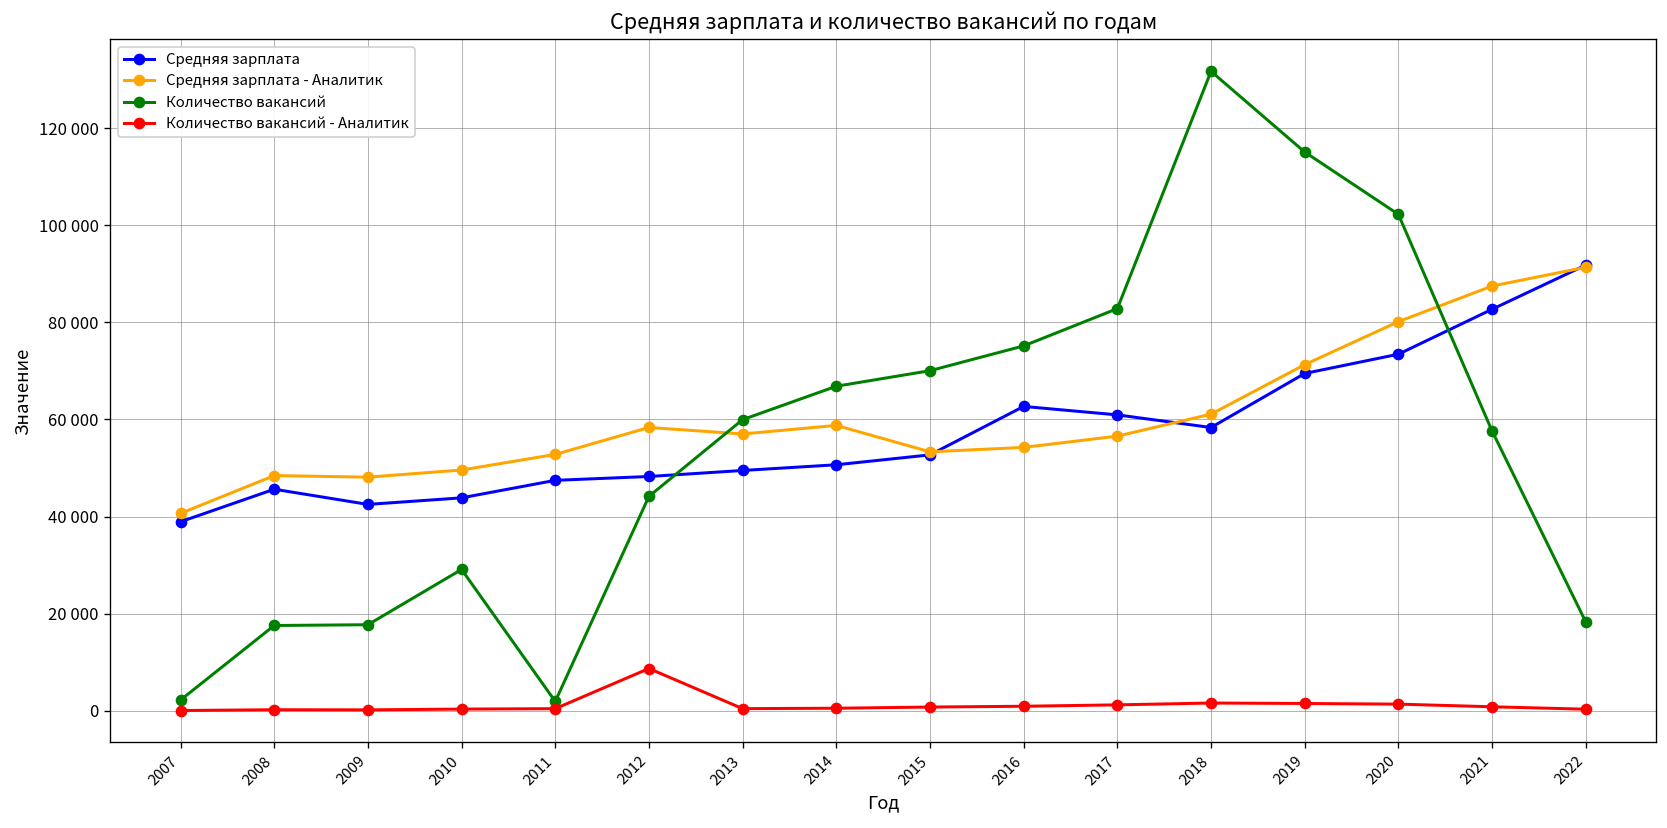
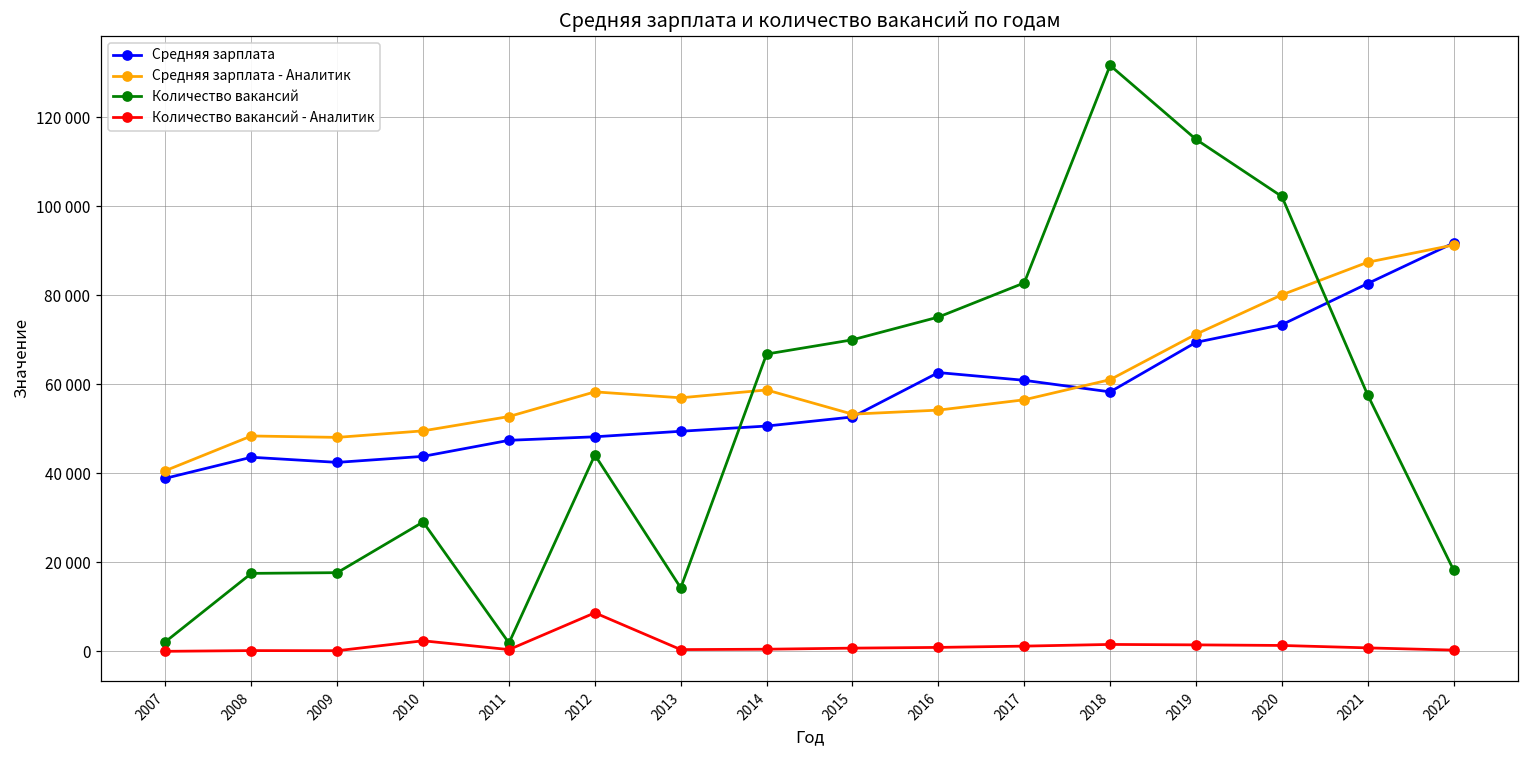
Средняя зарплата, 2008: 46000 -> 44000
Количество вакансий - Аналитик, 2010: 0 -> 2000
Количество вакансий, 2013: 60000 -> 14000
